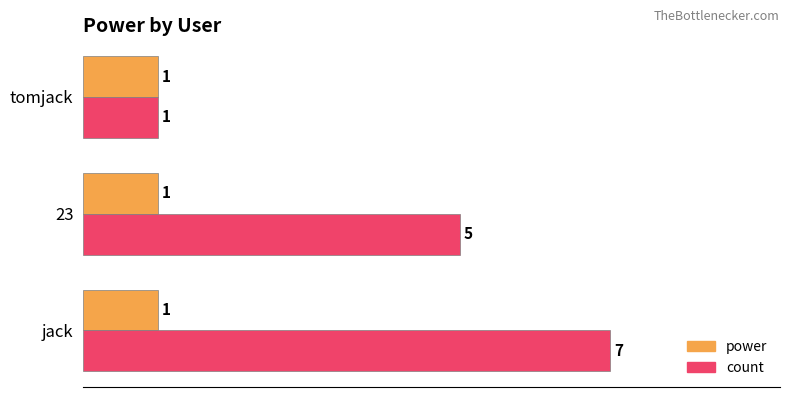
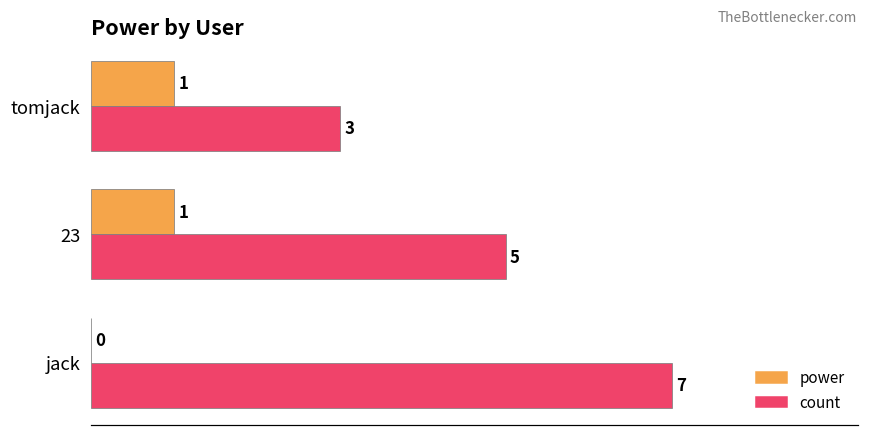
count, tomjack: 1 -> 3
power, jack: 1 -> 0
